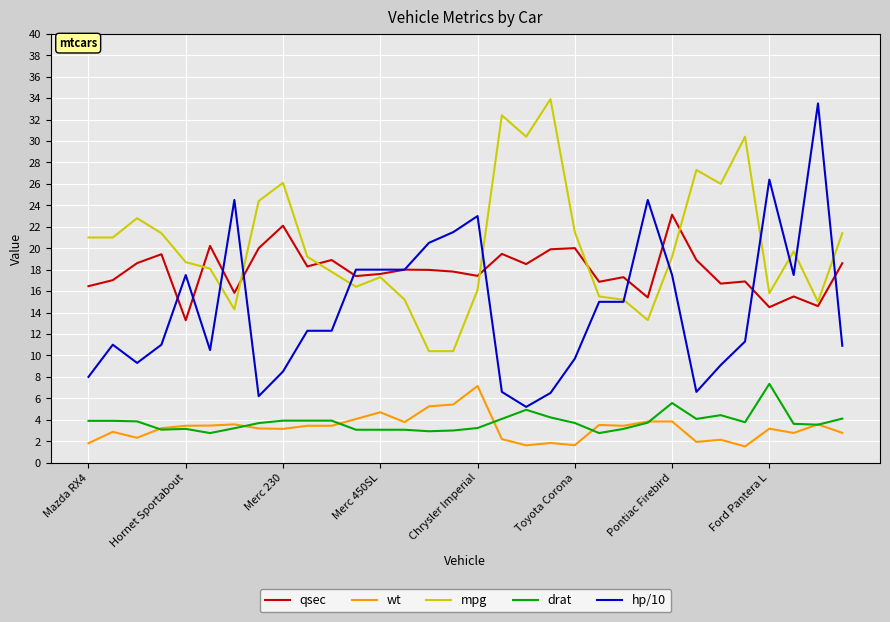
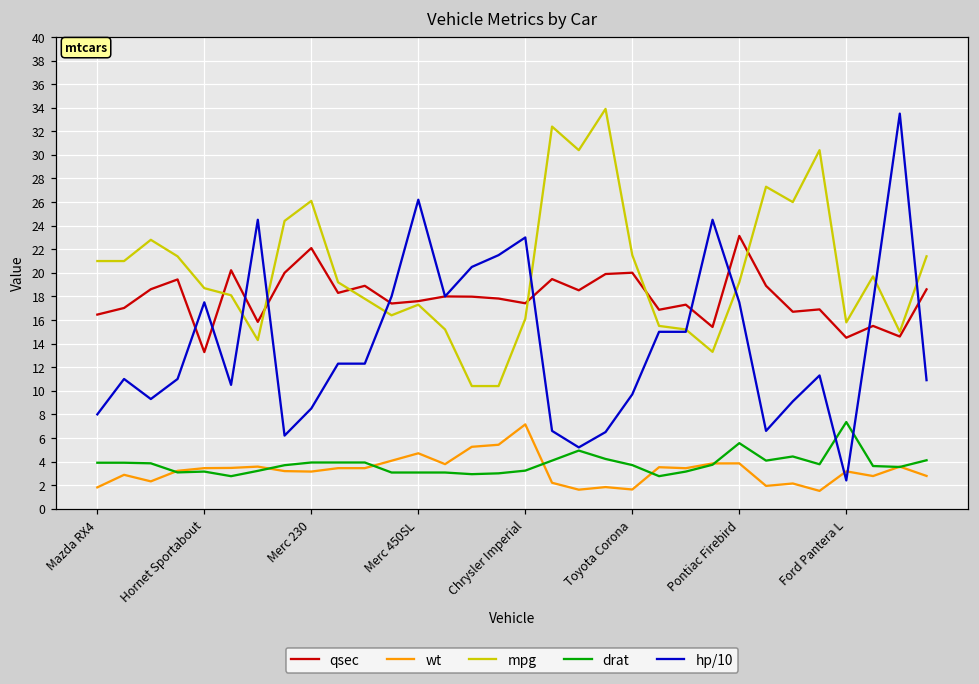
hp/10, Merc 450SL: 18.0 -> 26.2
hp/10, Ford Pantera L: 26.4 -> 2.4
